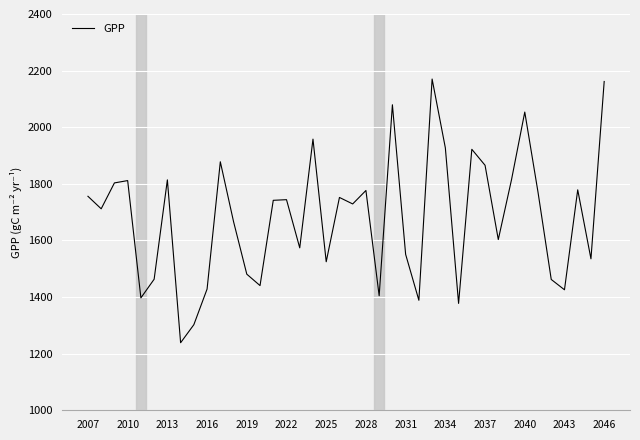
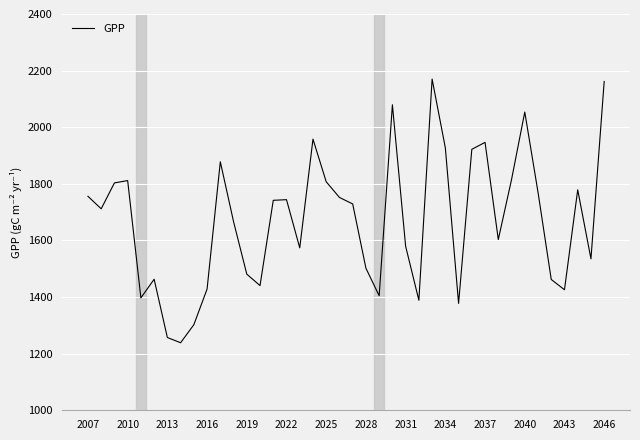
2013: 1810 -> 1260
2025: 1520 -> 1810
2028: 1780 -> 1500
2031: 1550 -> 1580
2037: 1870 -> 1950
